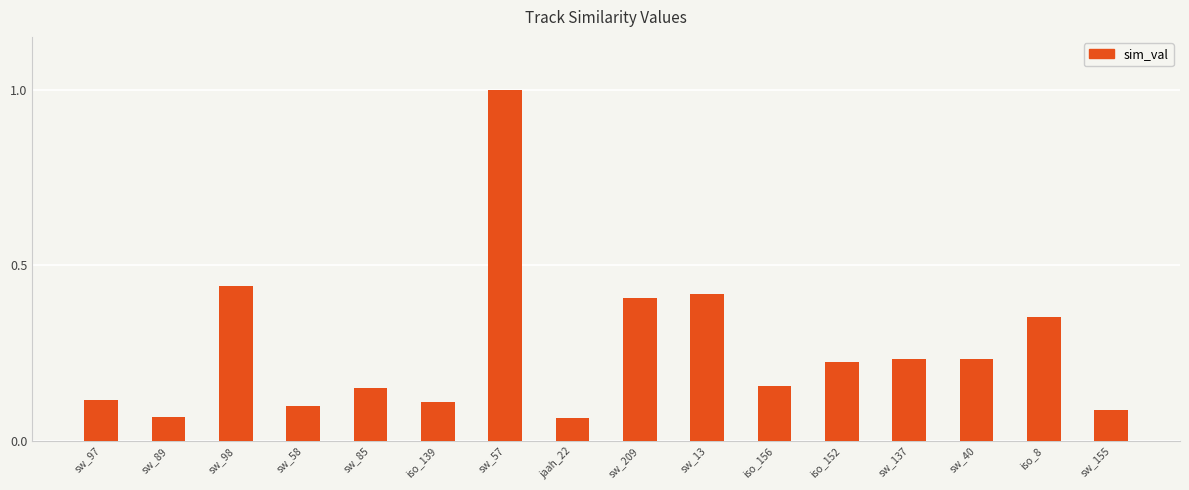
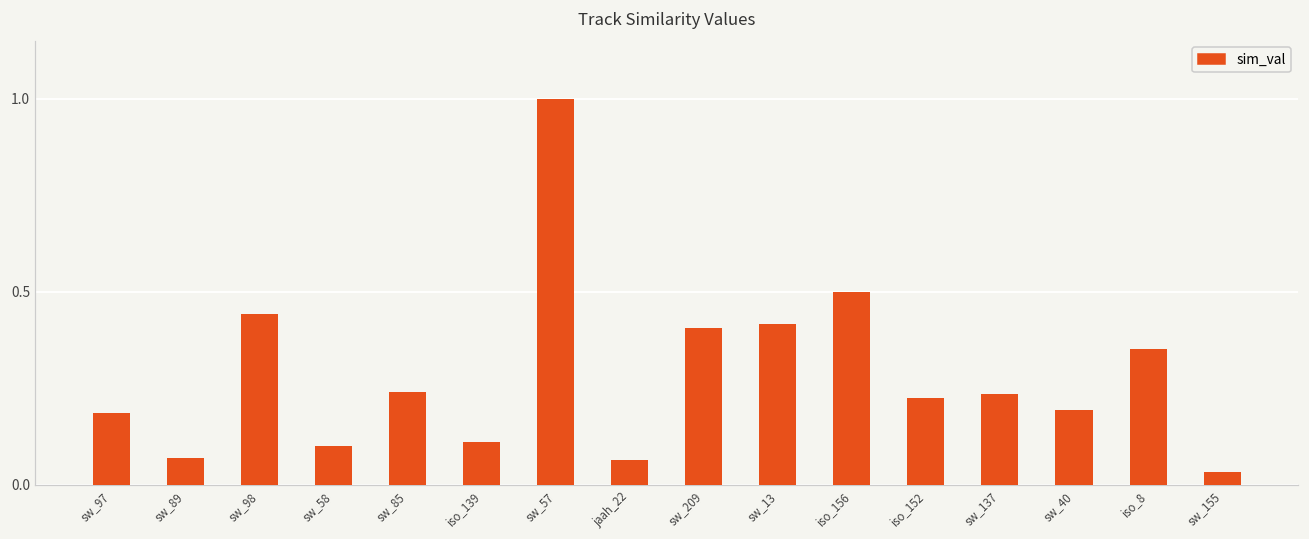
sw_97: 0.12 -> 0.18
sw_85: 0.15 -> 0.24
iso_156: 0.16 -> 0.50
sw_40: 0.23 -> 0.19
sw_155: 0.09 -> 0.03
